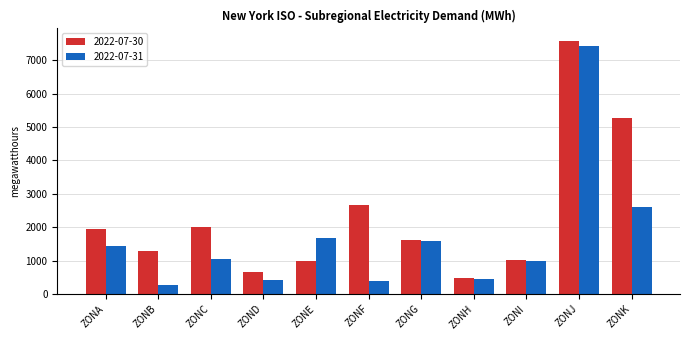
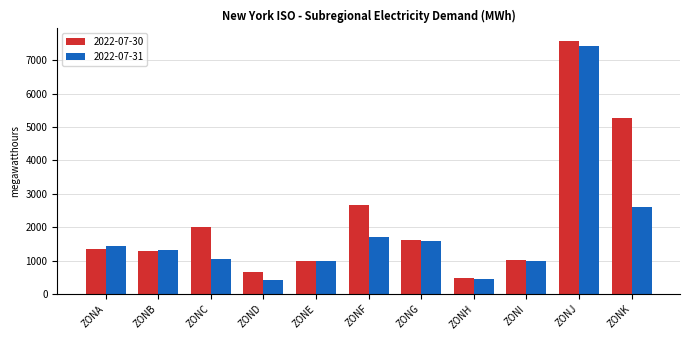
2022-07-30, ZONA: 2000 -> 1300
2022-07-31, ZONB: 300 -> 1300
2022-07-31, ZONE: 1700 -> 1000
2022-07-31, ZONF: 400 -> 1700
